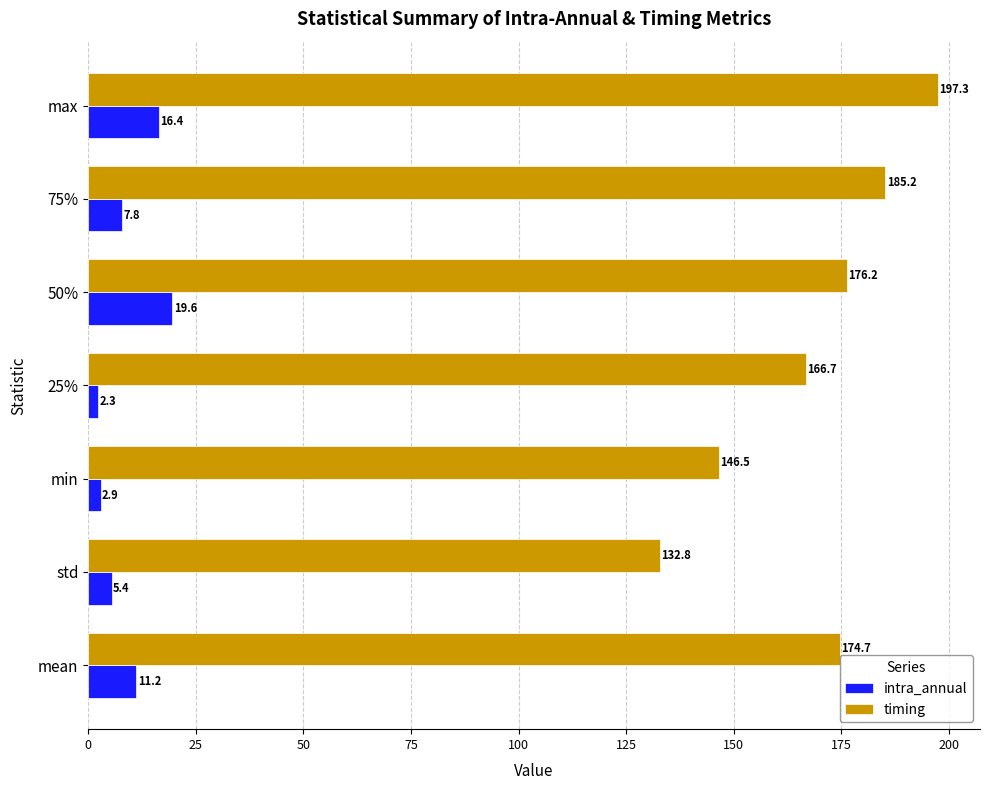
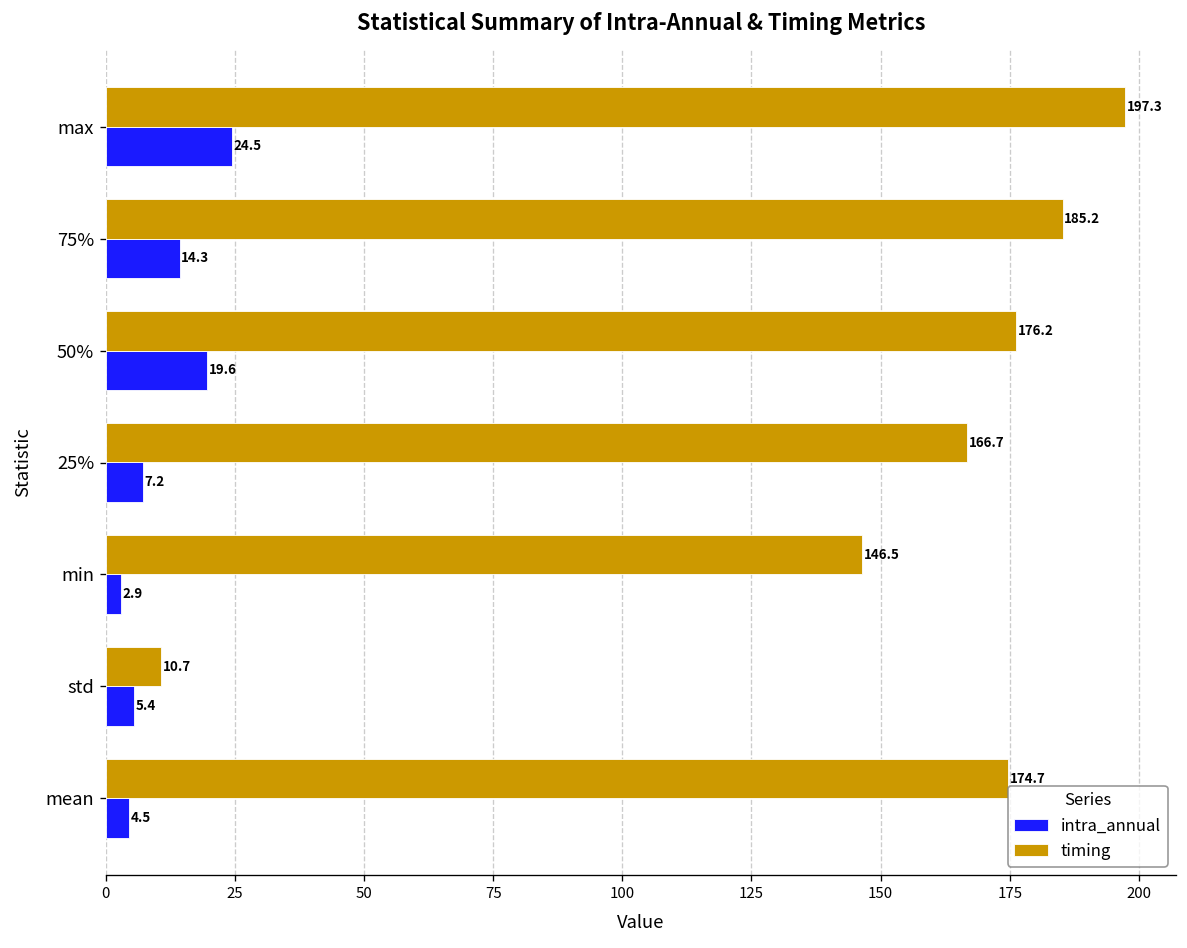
intra_annual, max: 16.4 -> 24.5
intra_annual, 75%: 7.8 -> 14.3
intra_annual, 25%: 2.3 -> 7.2
timing, std: 132.8 -> 10.7
intra_annual, mean: 11.2 -> 4.5
